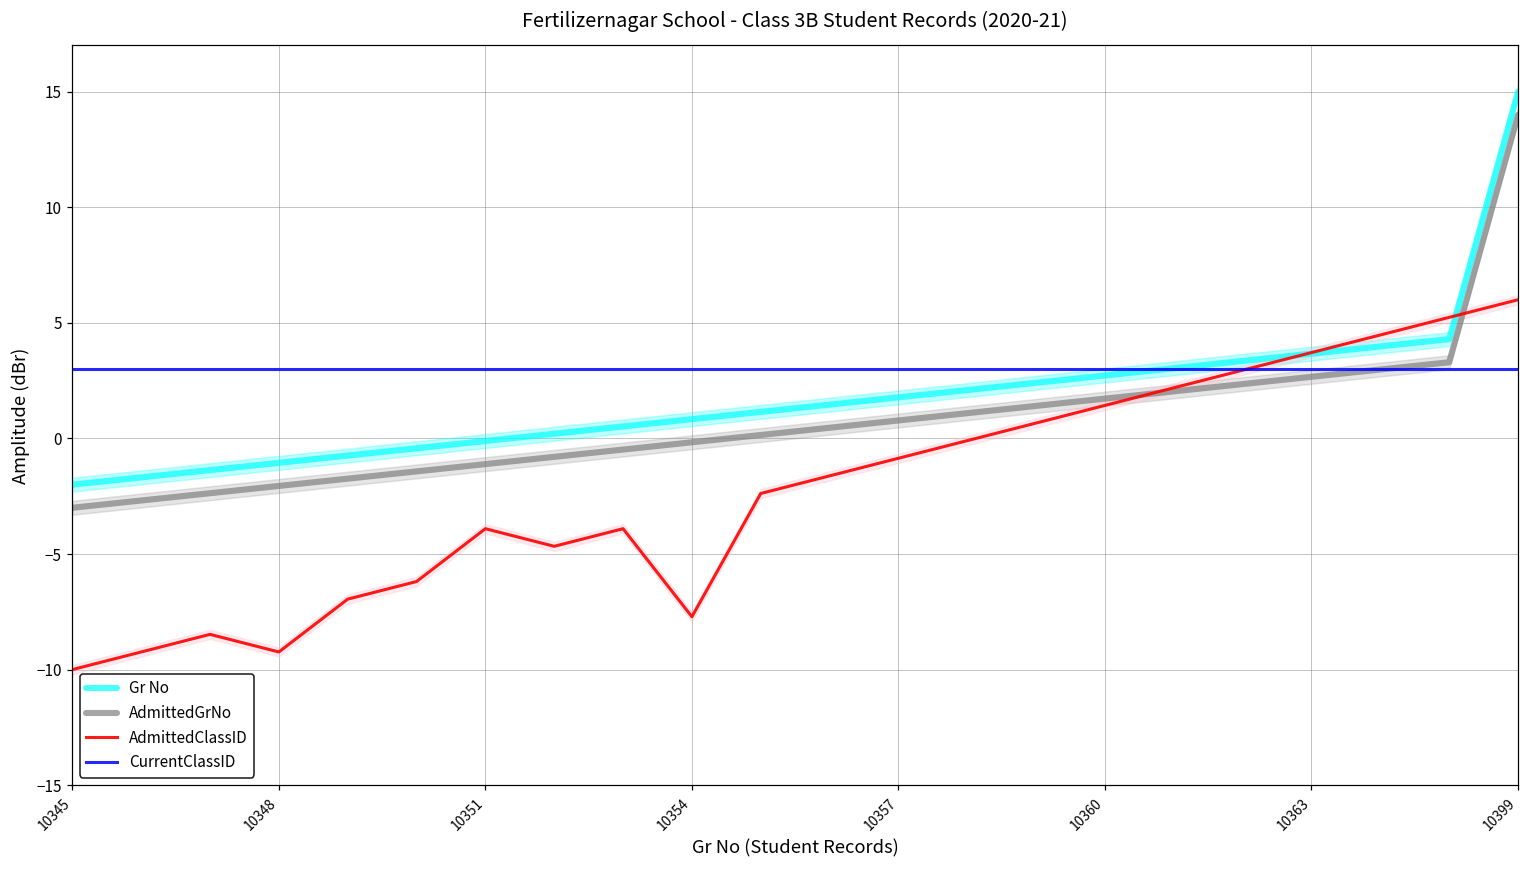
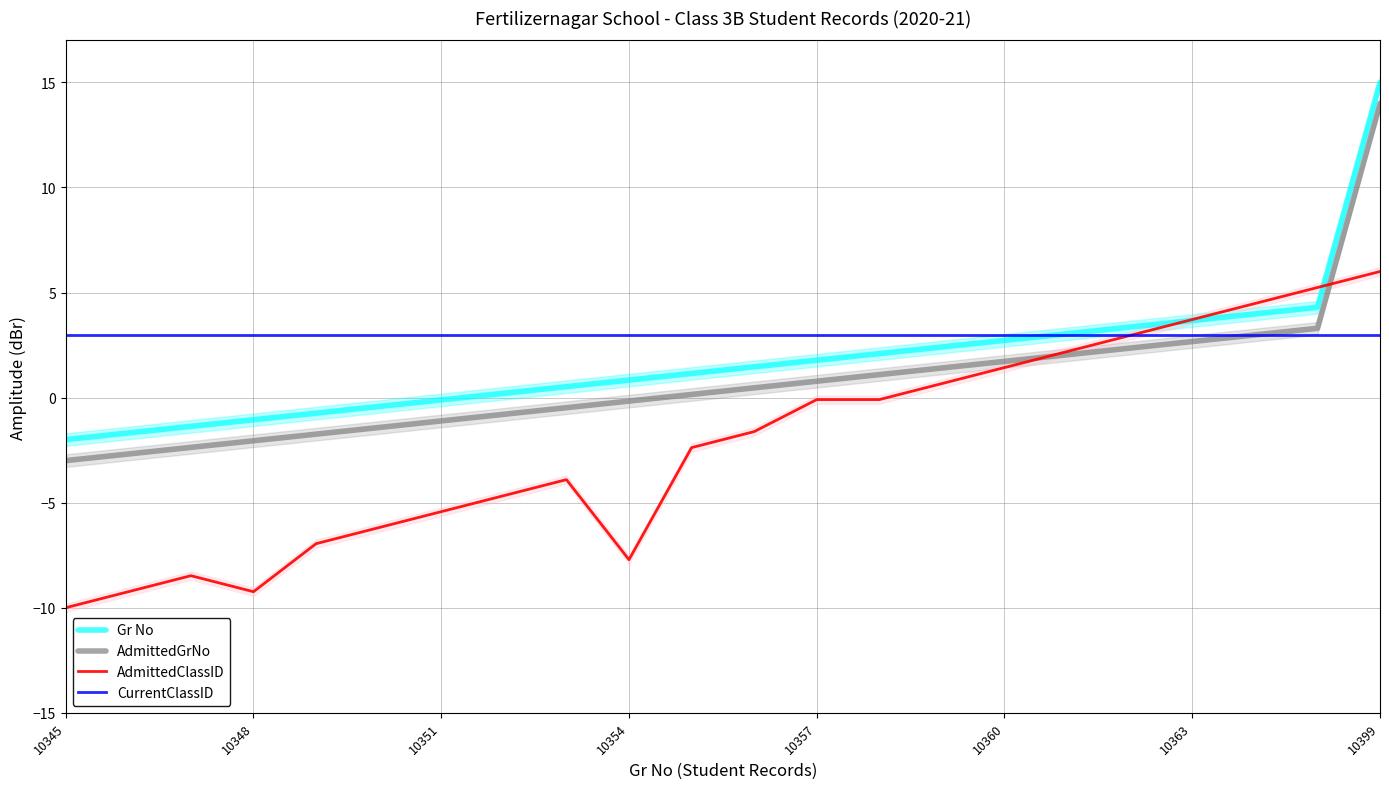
AdmittedClassID, 10351: -3.9 -> -5.4
AdmittedClassID, 10357: -0.9 -> -0.1
